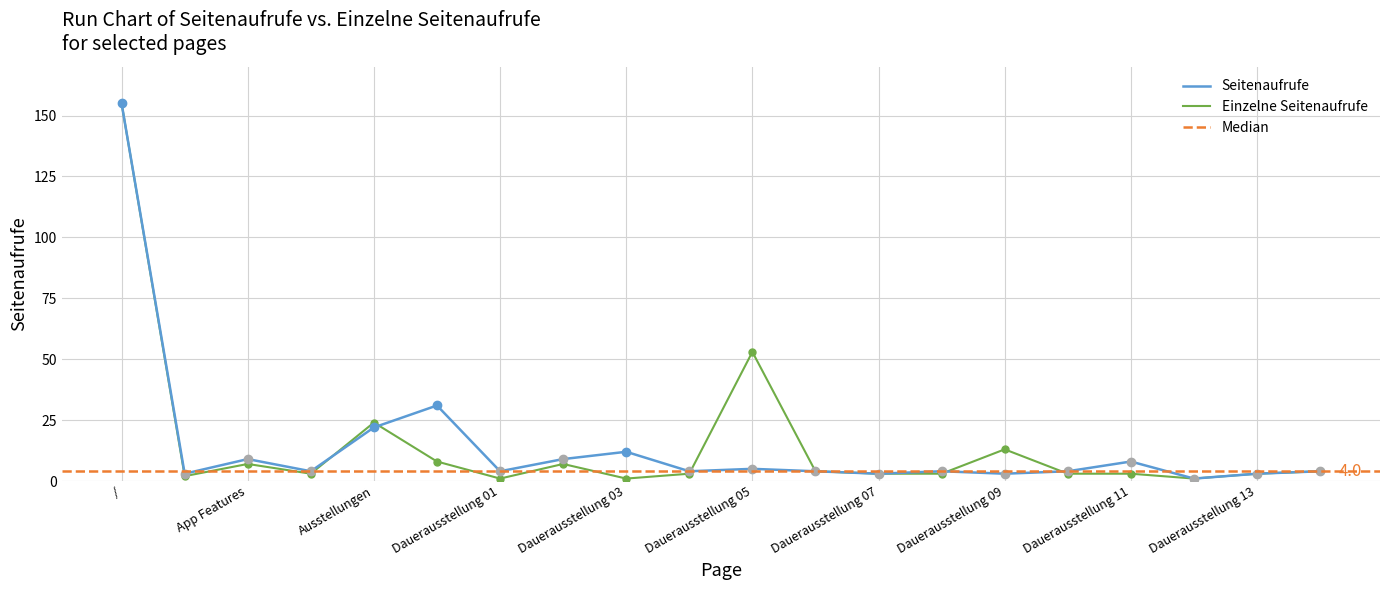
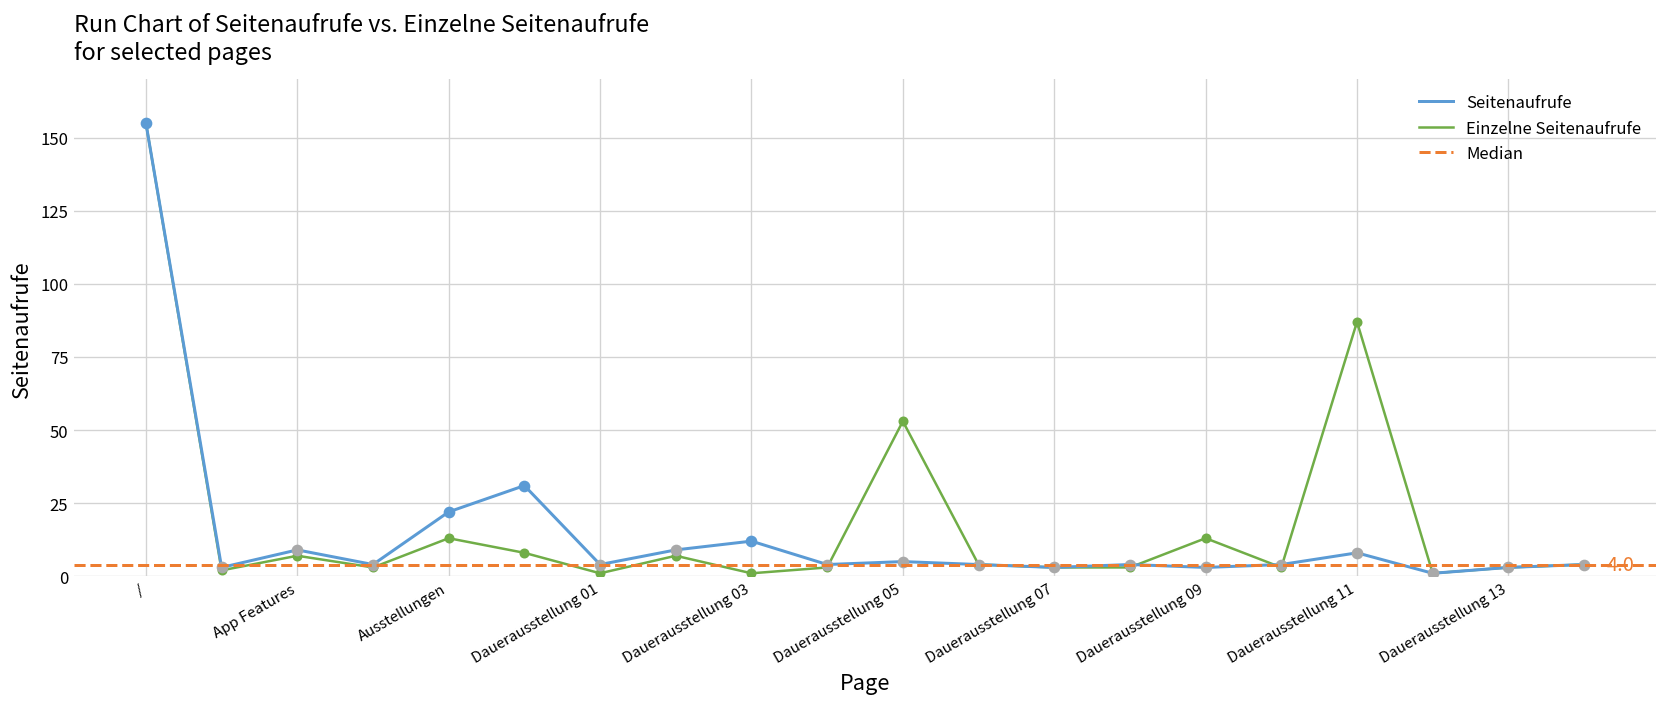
Einzelne Seitenaufrufe, Ausstellungen: 24 -> 13
Einzelne Seitenaufrufe, Dauerausstellung 11: 3 -> 87
